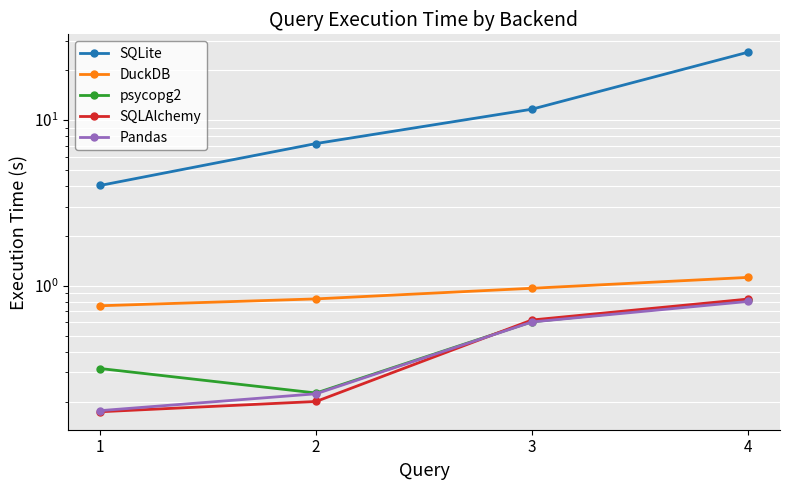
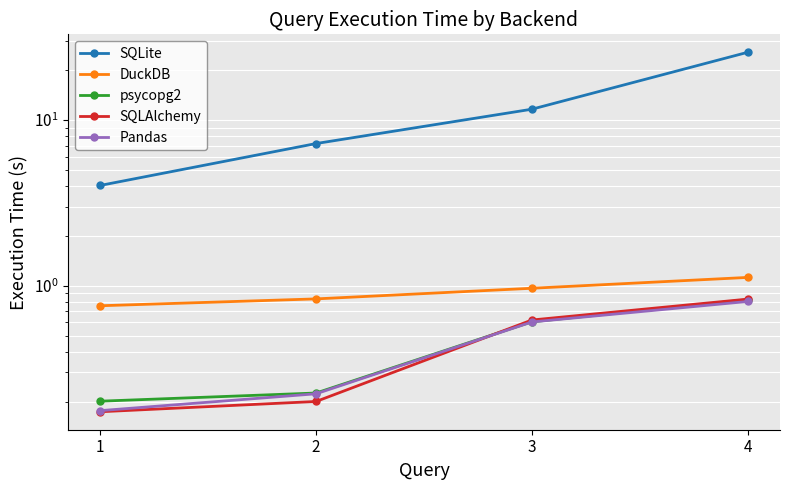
psycopg2, 1: 0.32 -> 0.20
